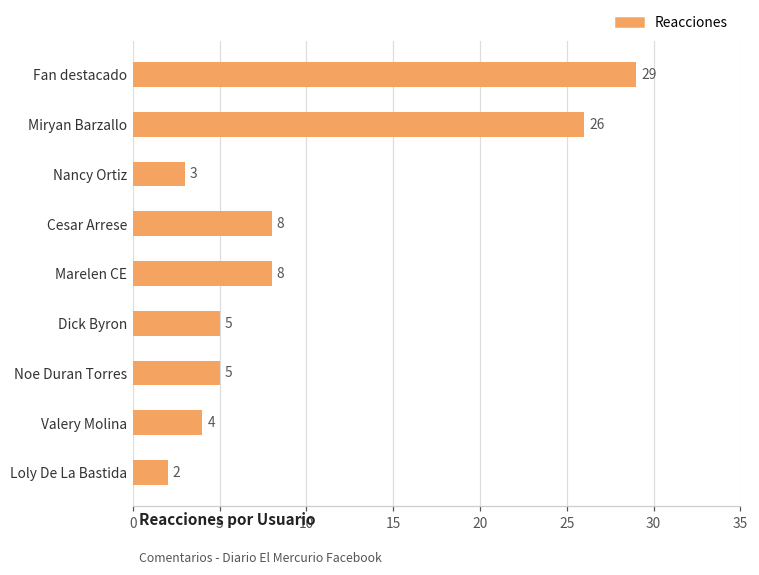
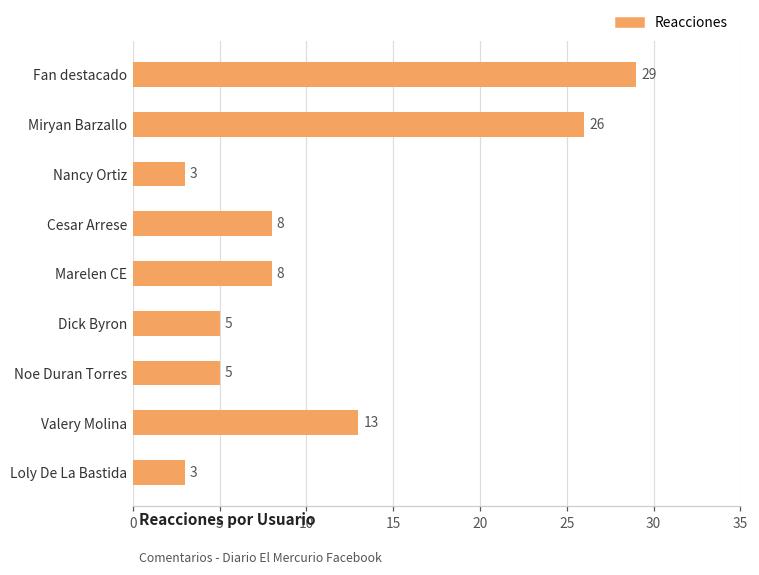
Valery Molina: 4 -> 13
Loly De La Bastida: 2 -> 3
